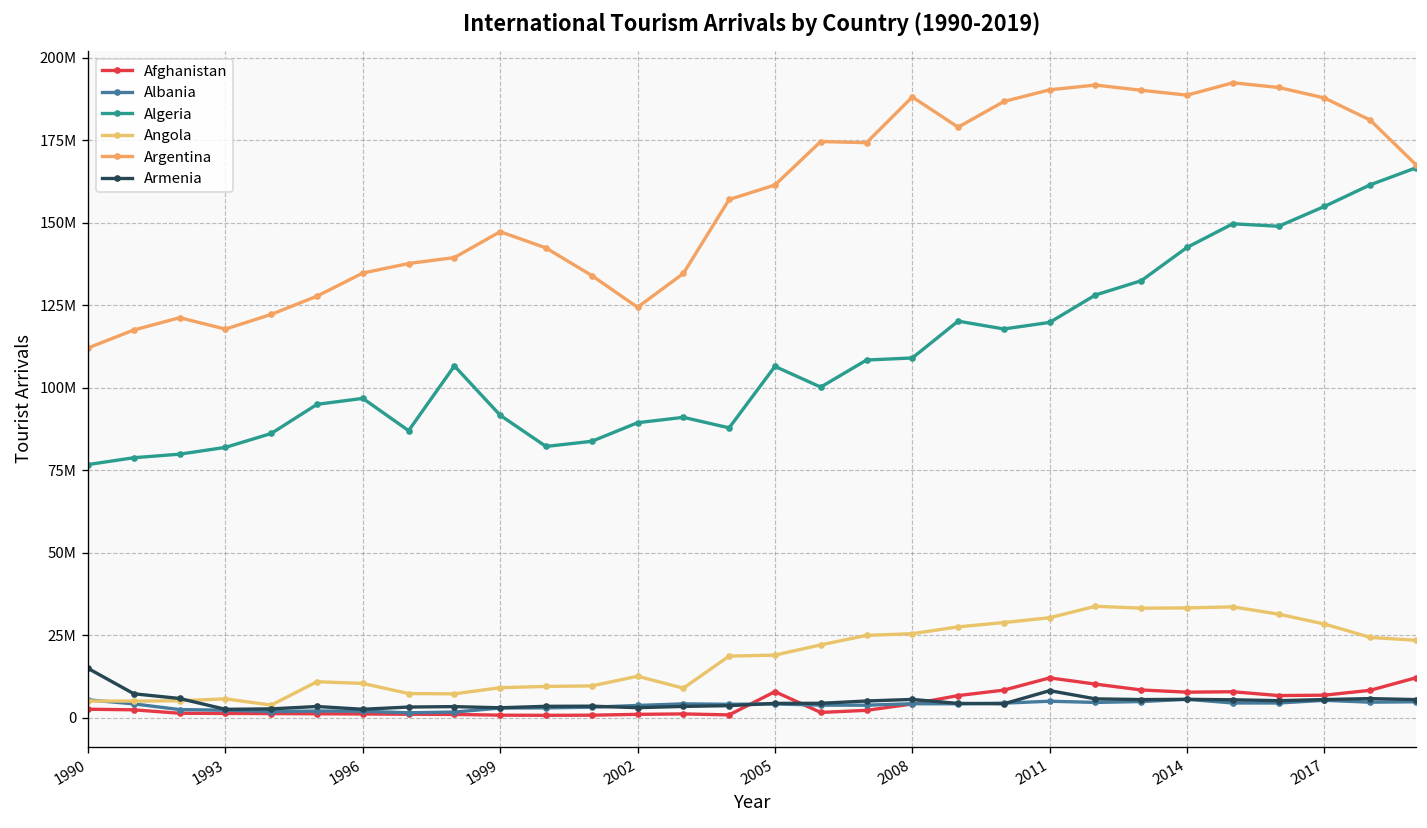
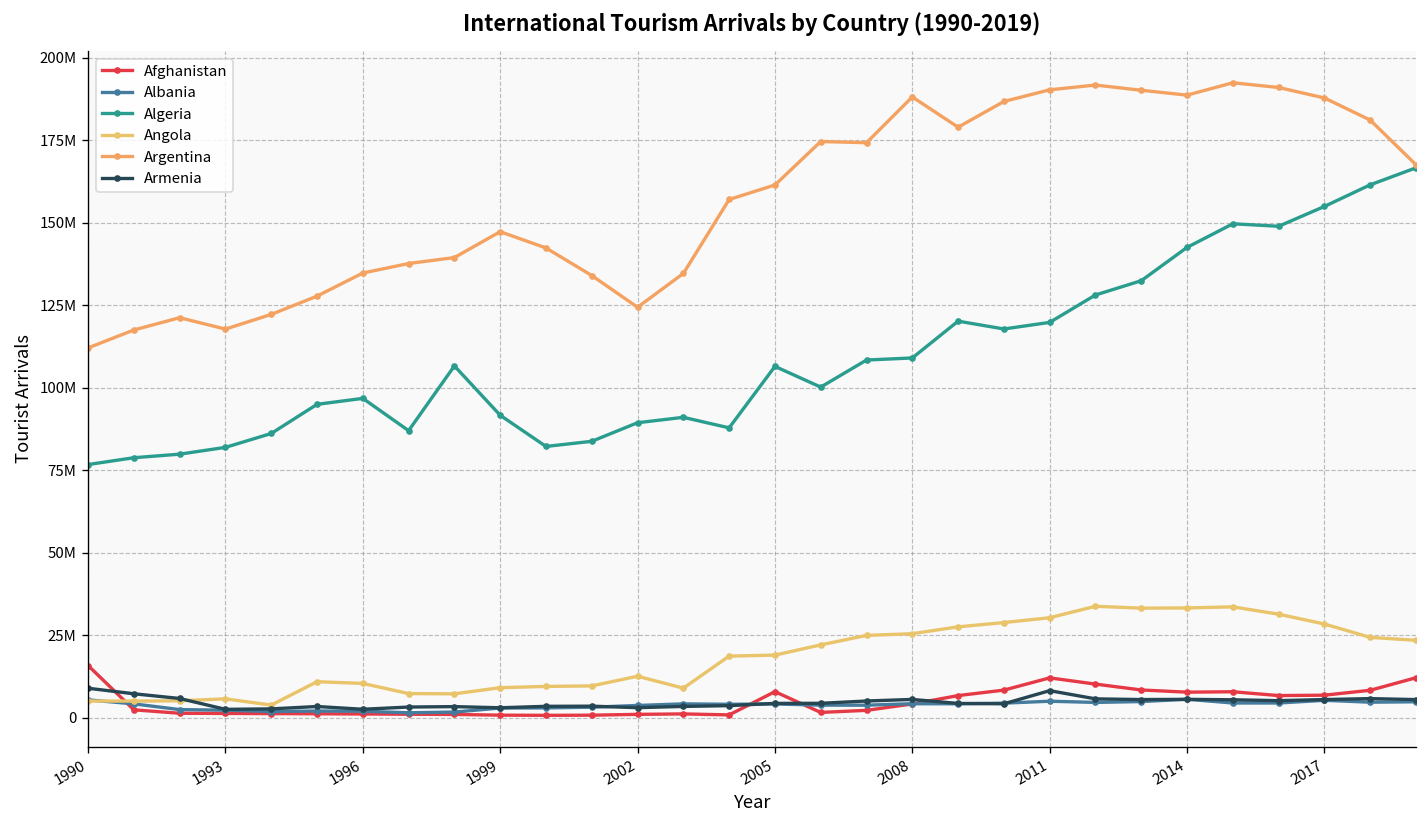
Afghanistan, 1990: 3000000 -> 16000000
Armenia, 1990: 15000000 -> 9000000
